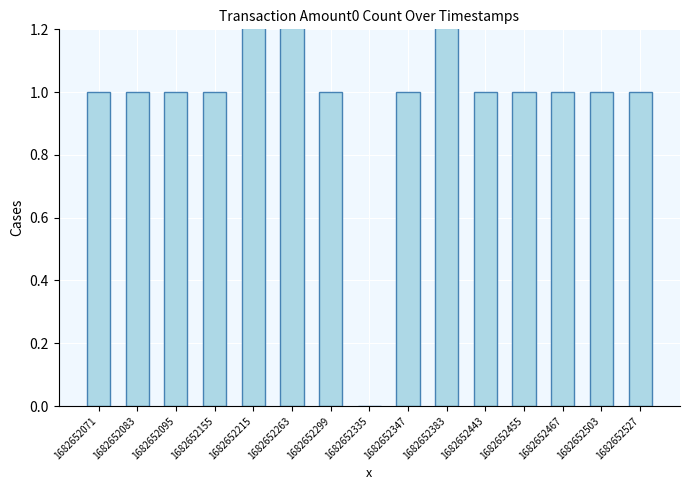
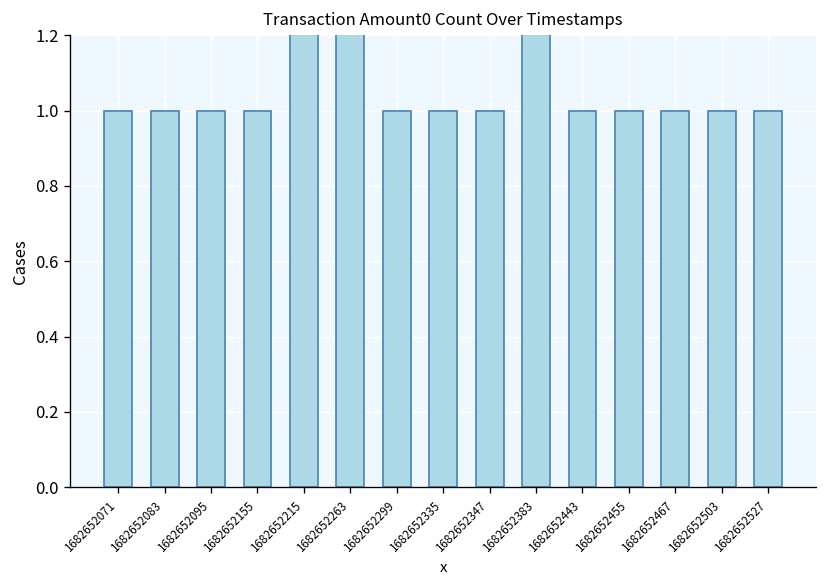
1682652335: 0 -> 1
